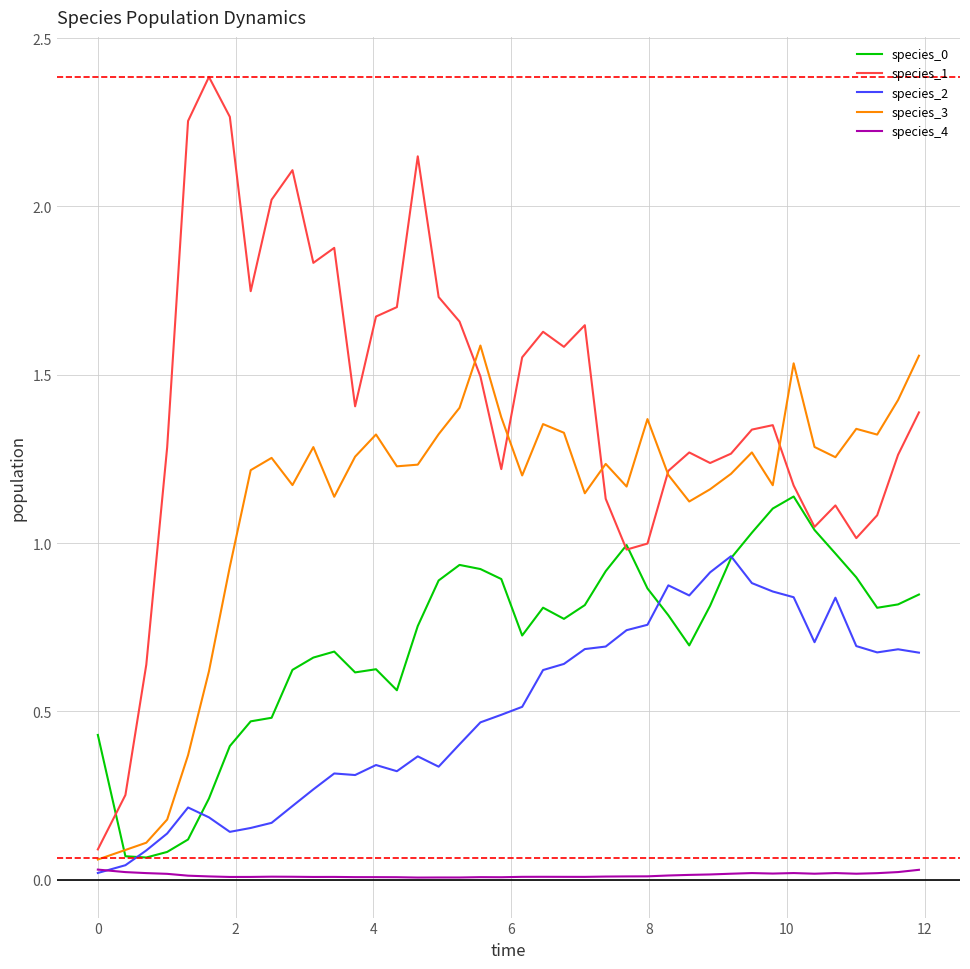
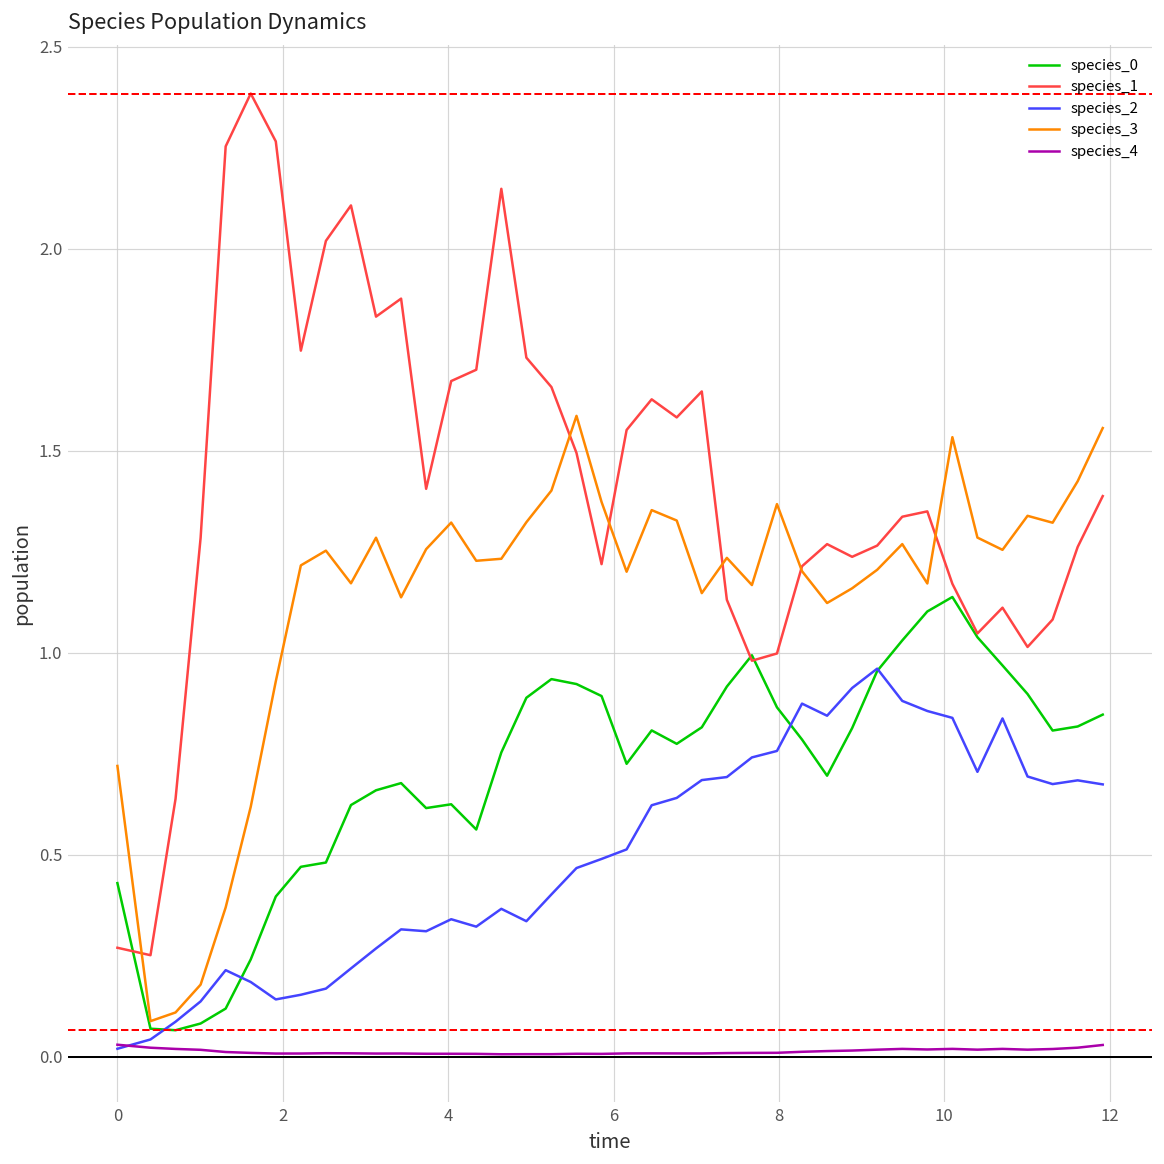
species_1, 0: 0.09 -> 0.27
species_3, 0: 0.06 -> 0.72
